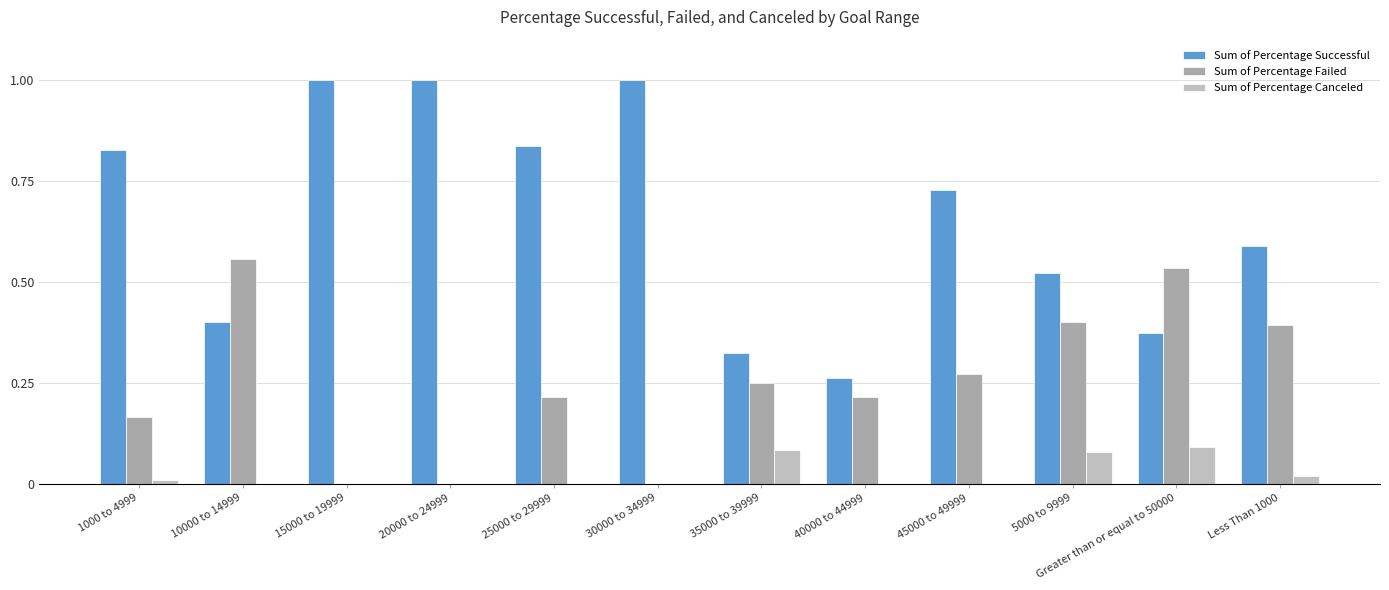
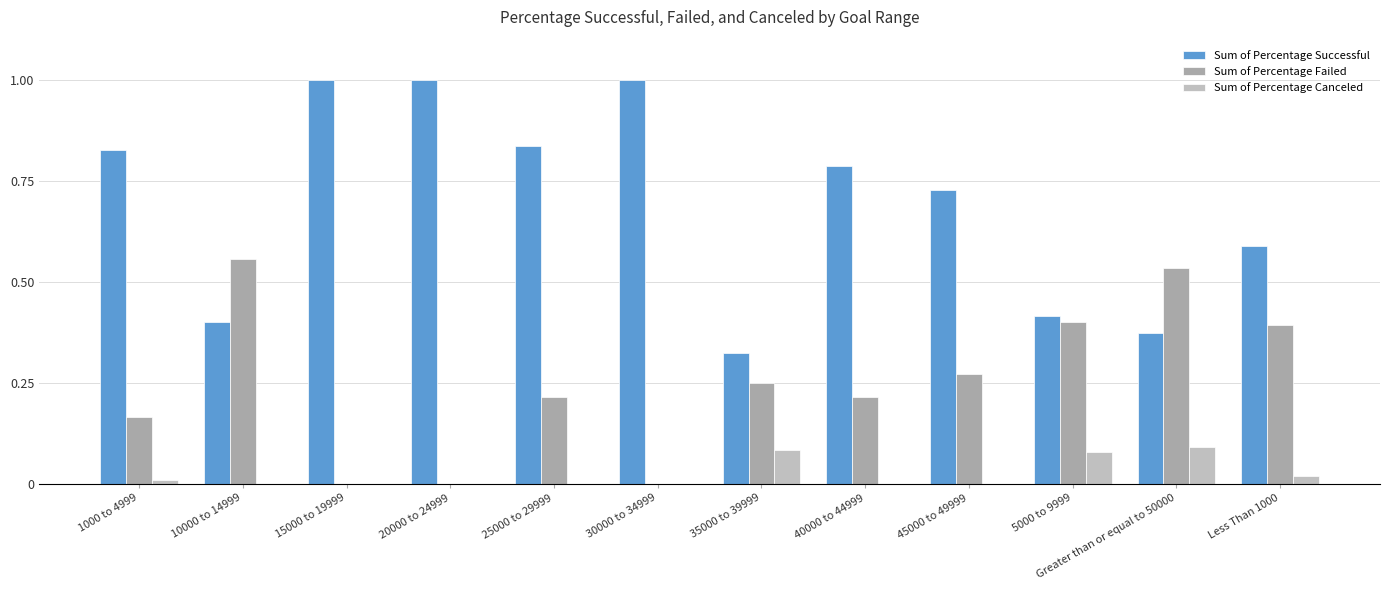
Sum of Percentage Successful, 40000 to 44999: 0.26 -> 0.79
Sum of Percentage Successful, 5000 to 9999: 0.52 -> 0.41
